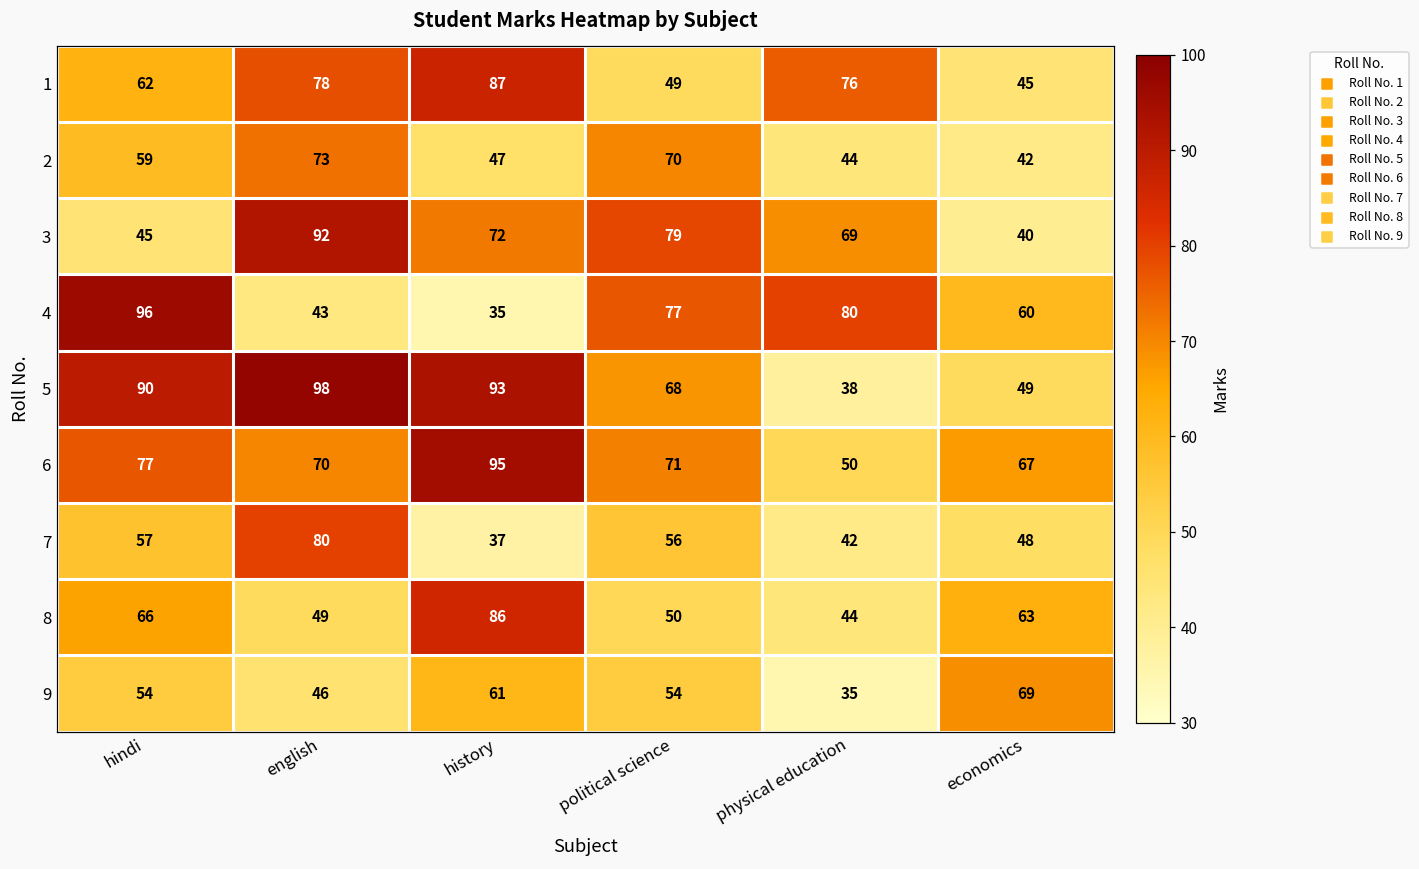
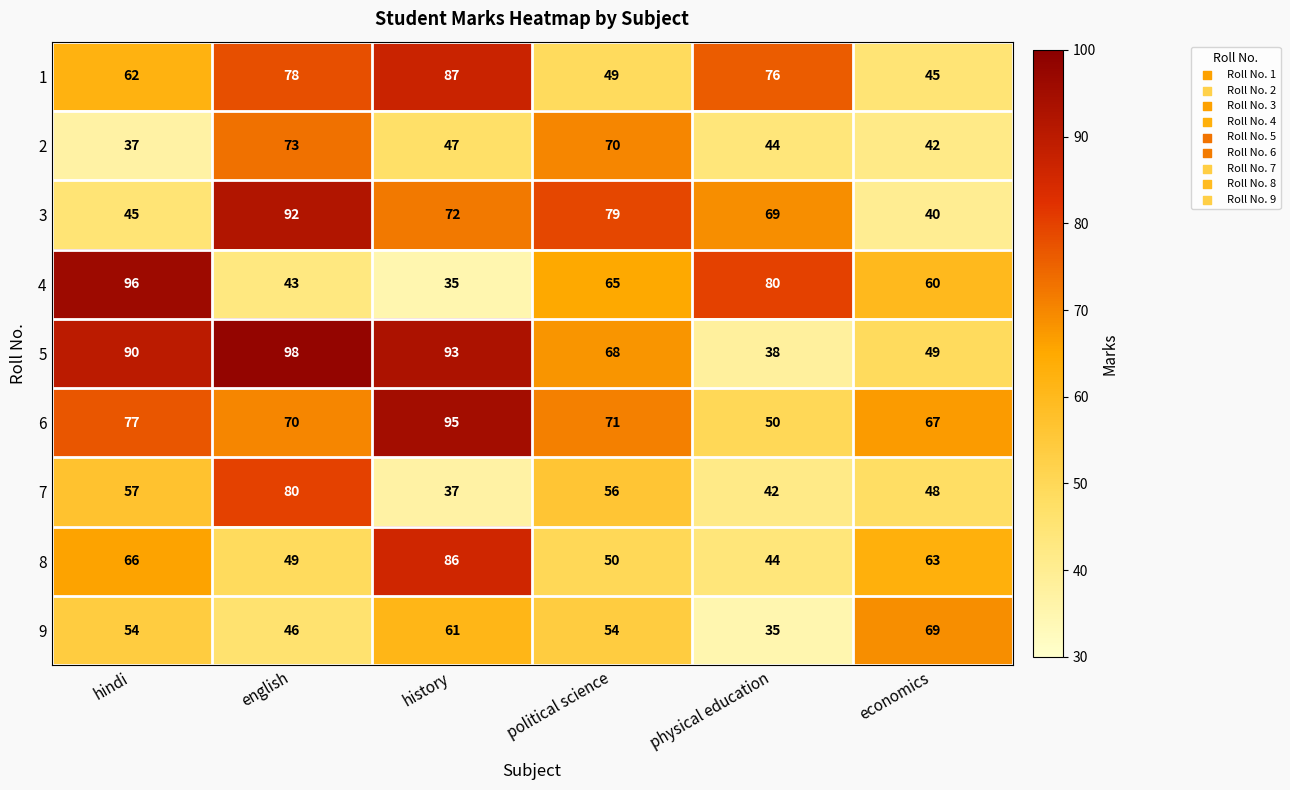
2, hindi: 59 -> 37
4, political science: 77 -> 65
